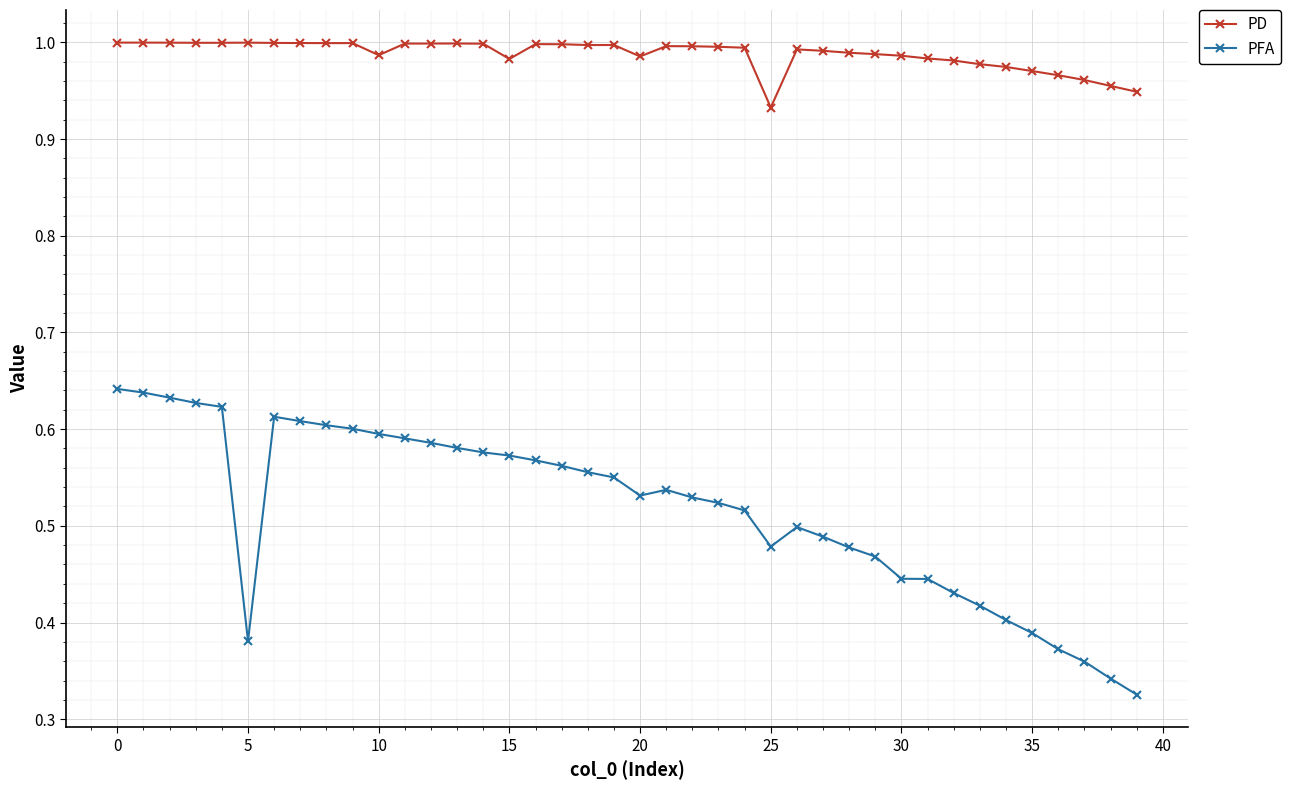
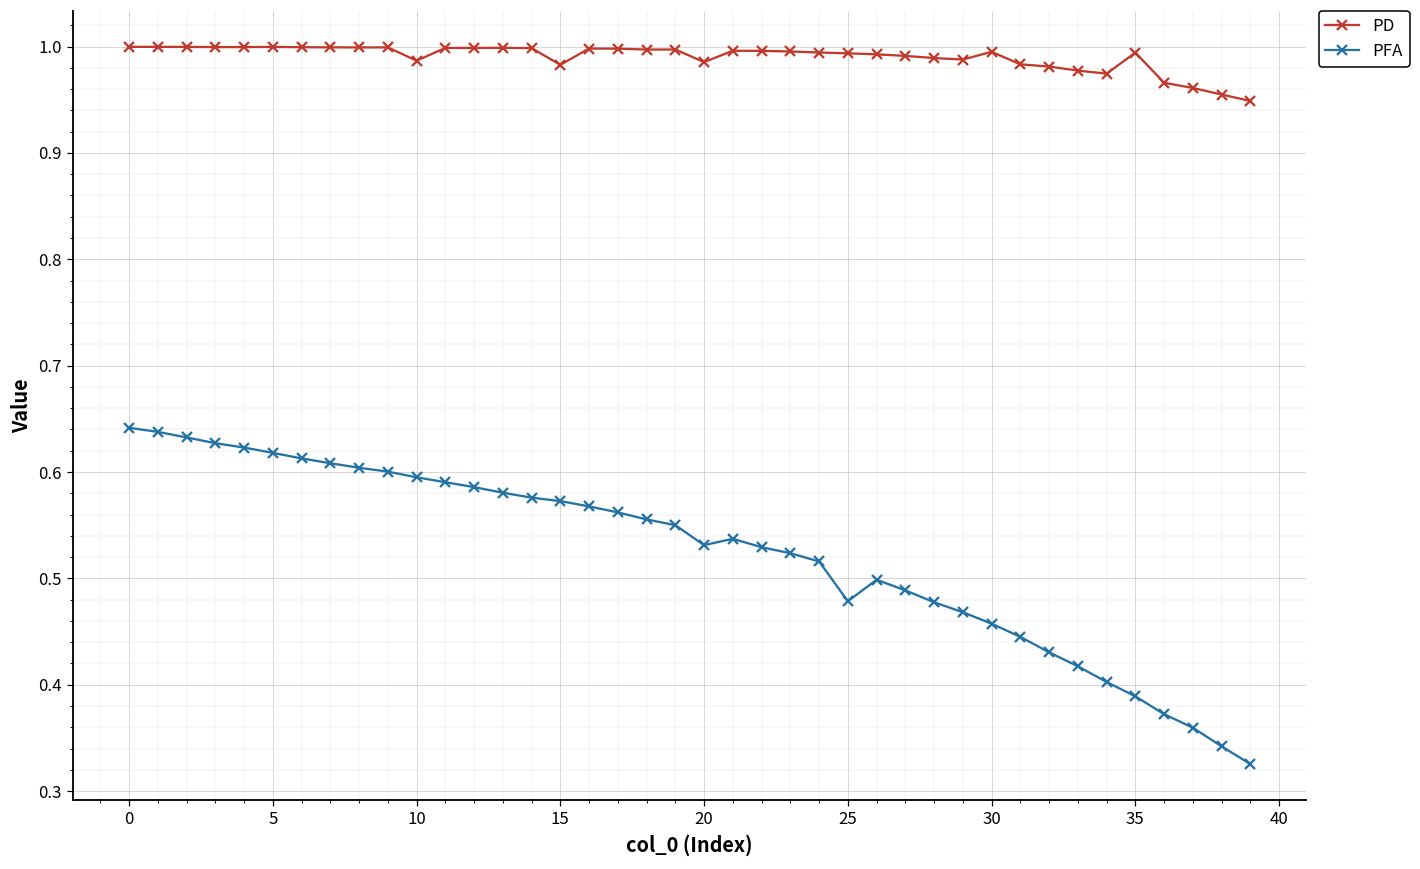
PFA, 5: 0.38 -> 0.62
PD, 25: 0.93 -> 0.99
PD, 30: 0.99 -> 1.00
PFA, 30: 0.45 -> 0.46
PD, 35: 0.97 -> 0.99
